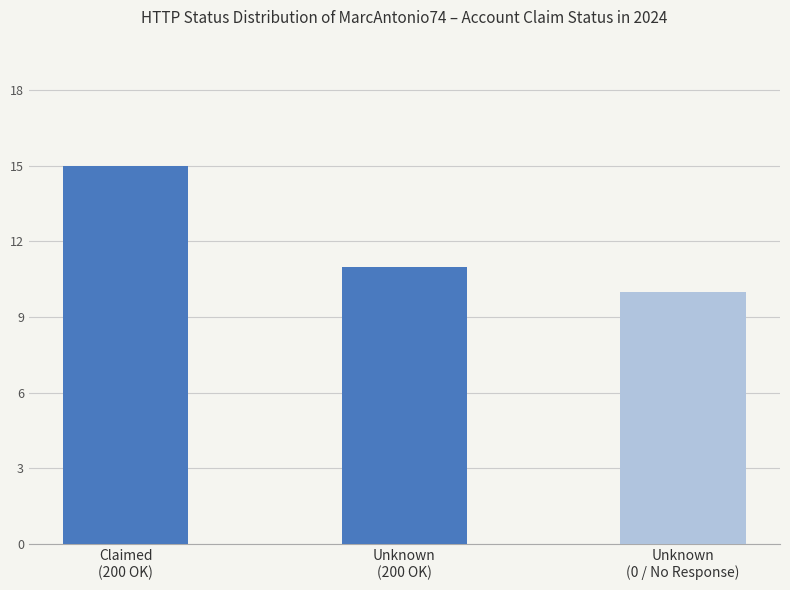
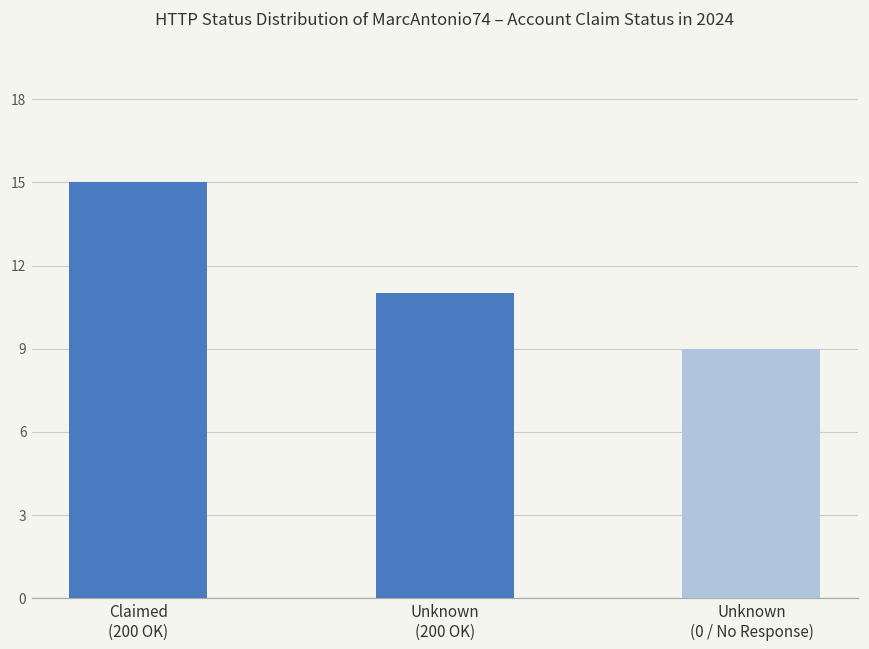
Unknown (0 / No Response): 10 -> 9
